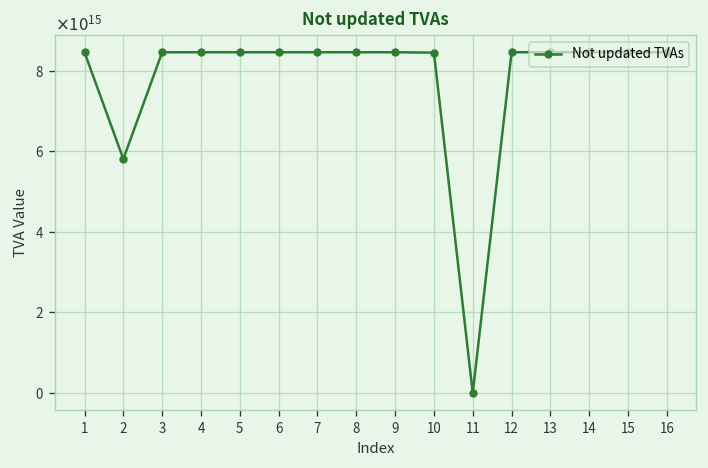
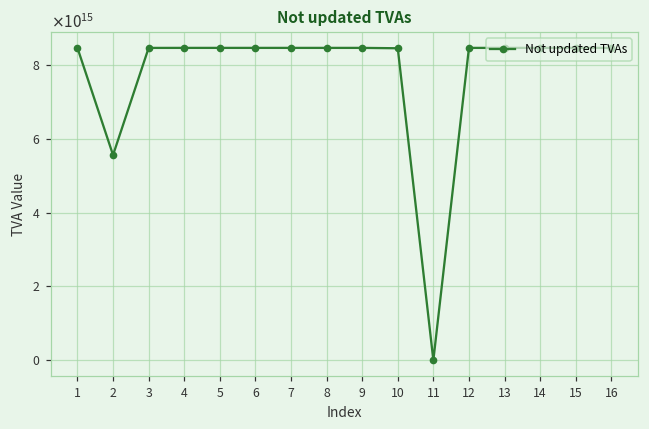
2: 5800000000000000 -> 5600000000000000
